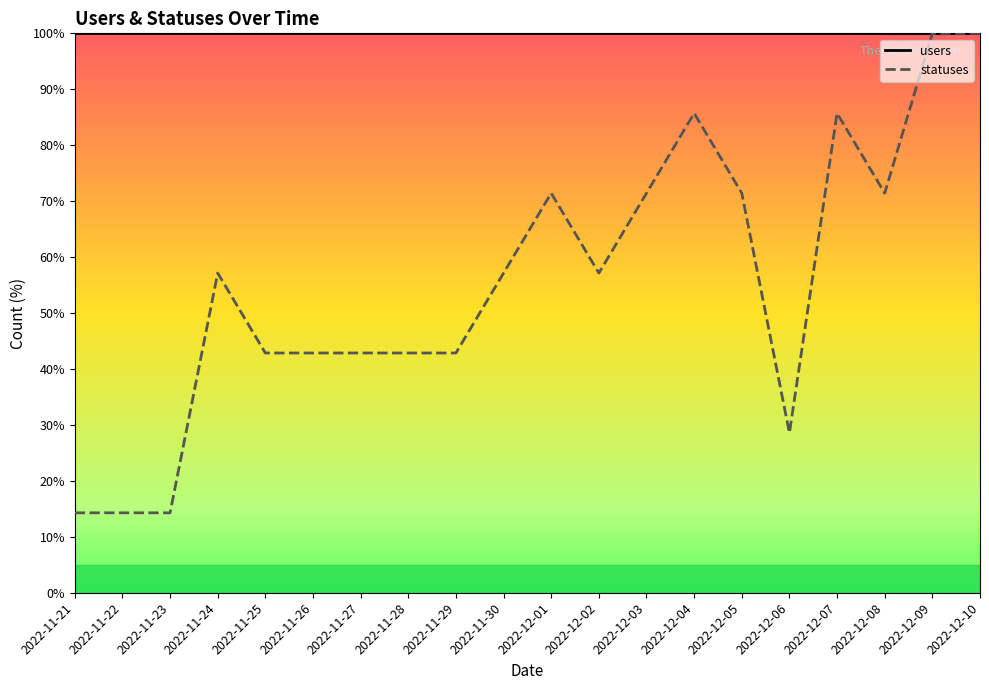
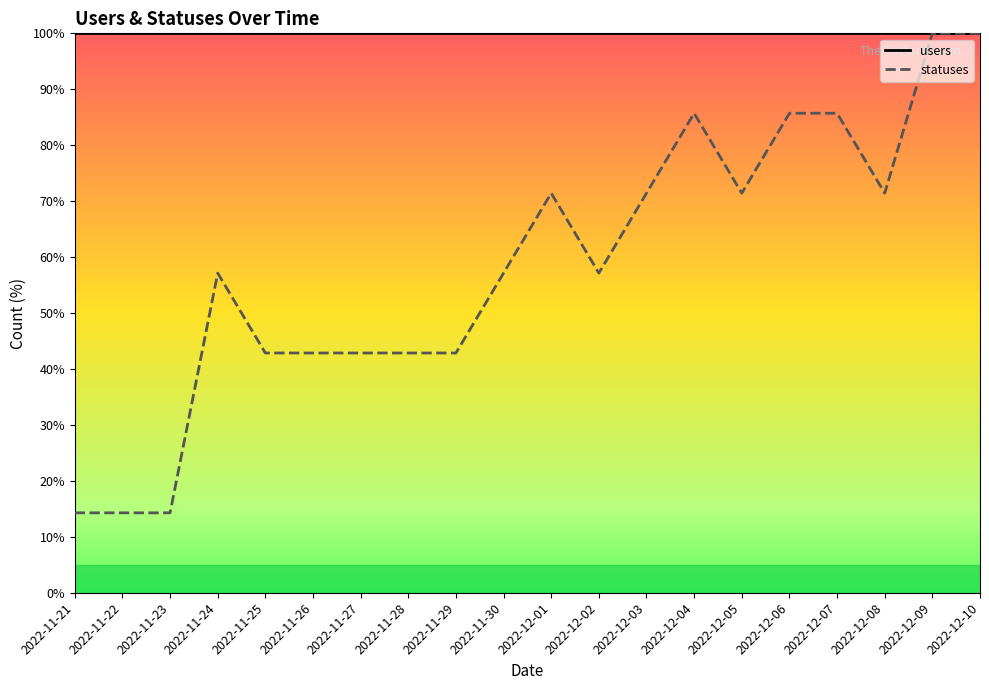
statuses, 2022-12-06: 29% -> 86%
